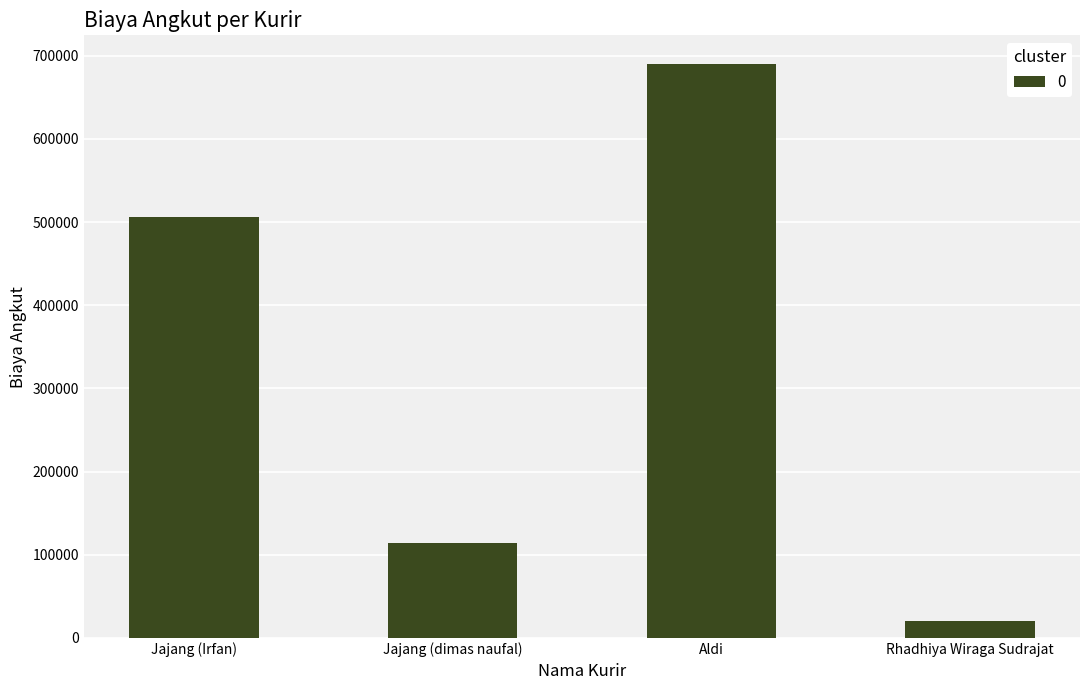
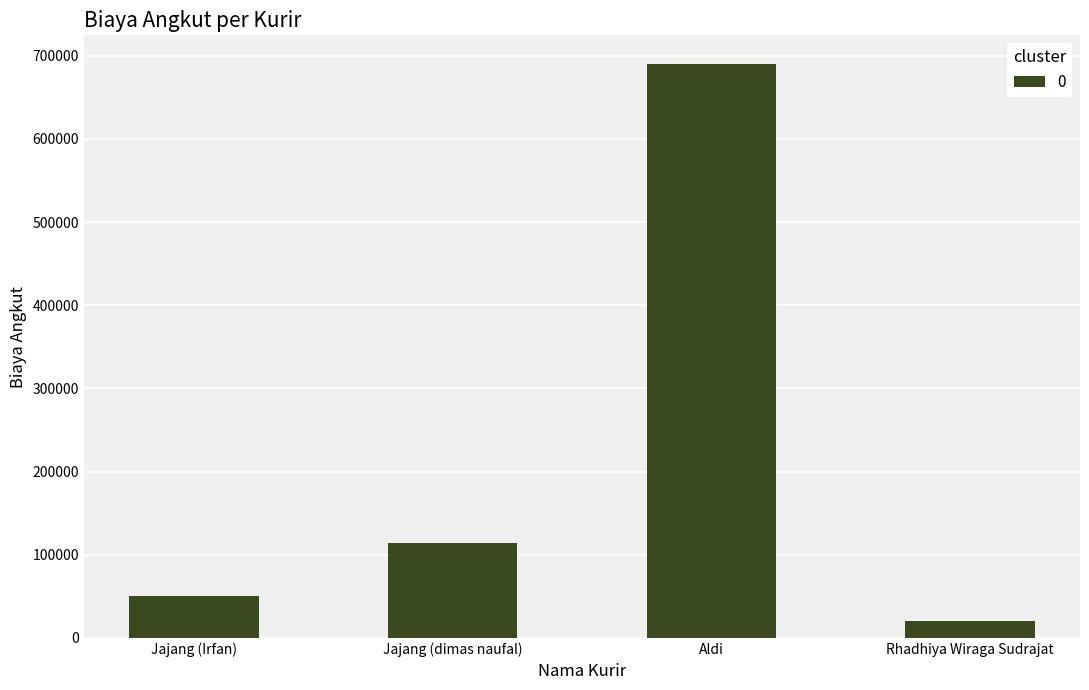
Jajang (Irfan): 510000 -> 50000
